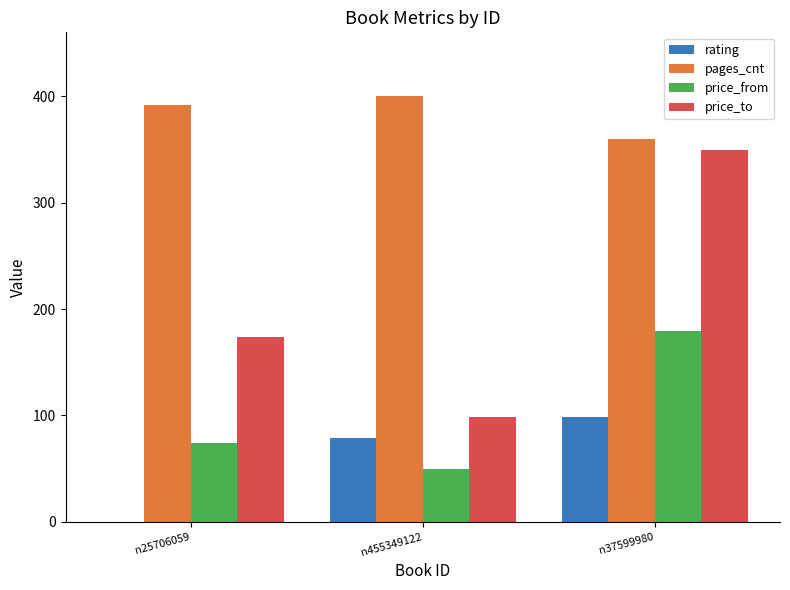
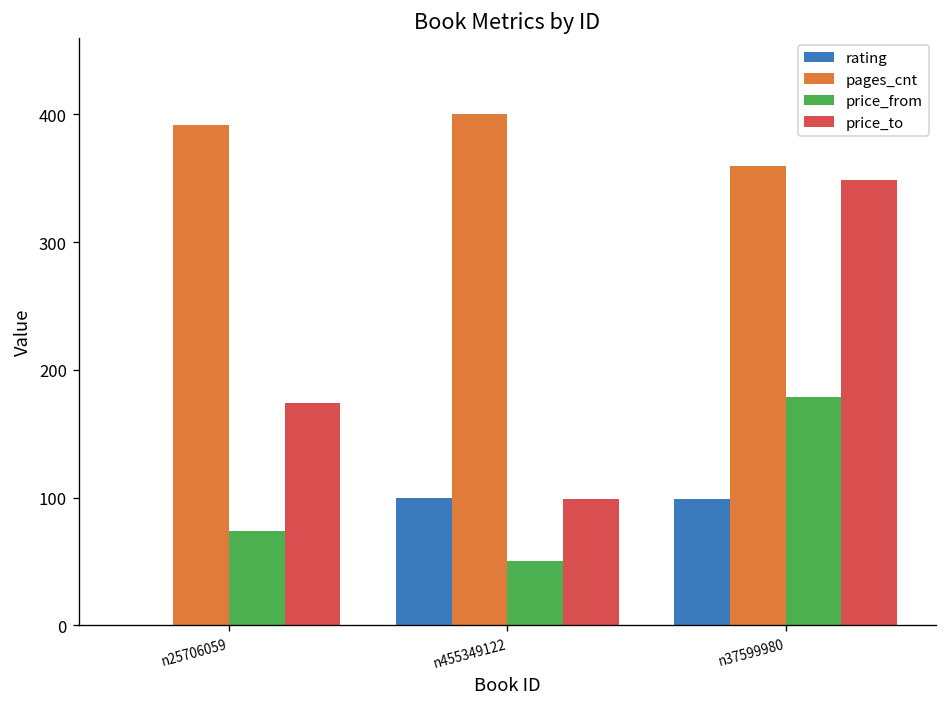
rating, n455349122: 79 -> 100
